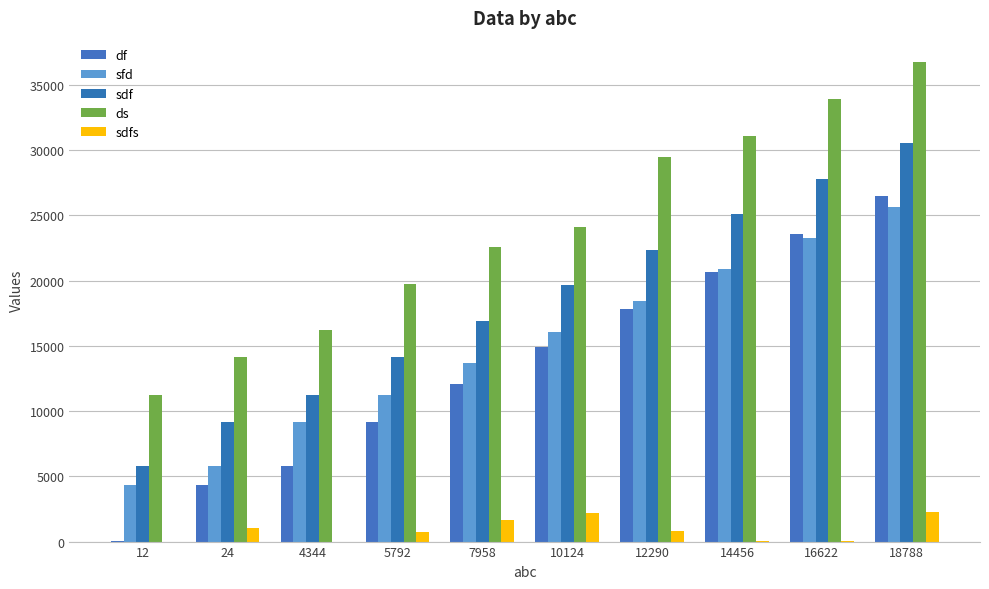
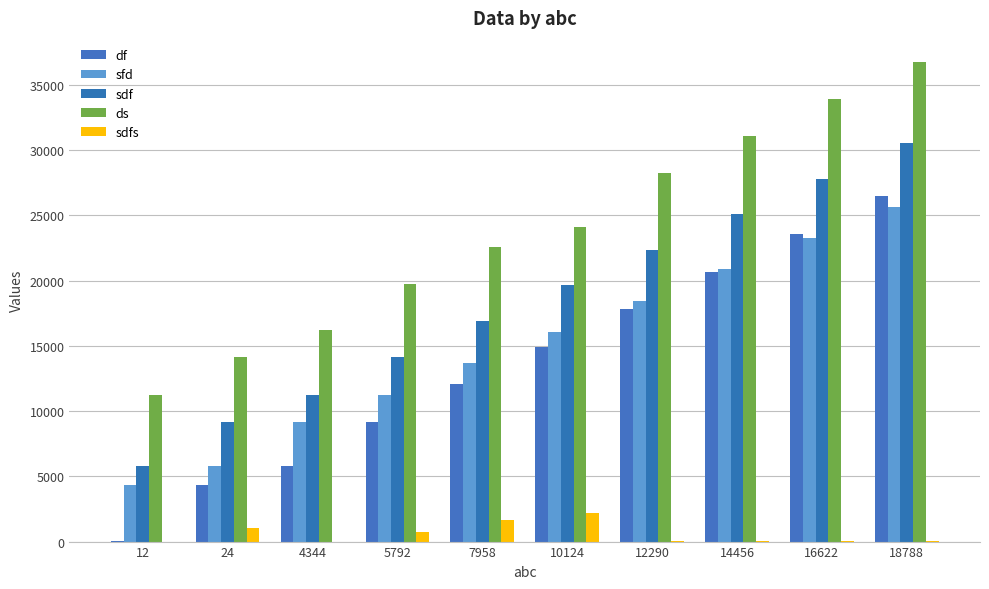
ds, 12290: 29500 -> 28300
sdfs, 12290: 800 -> 0
sdfs, 18788: 2200 -> 0
